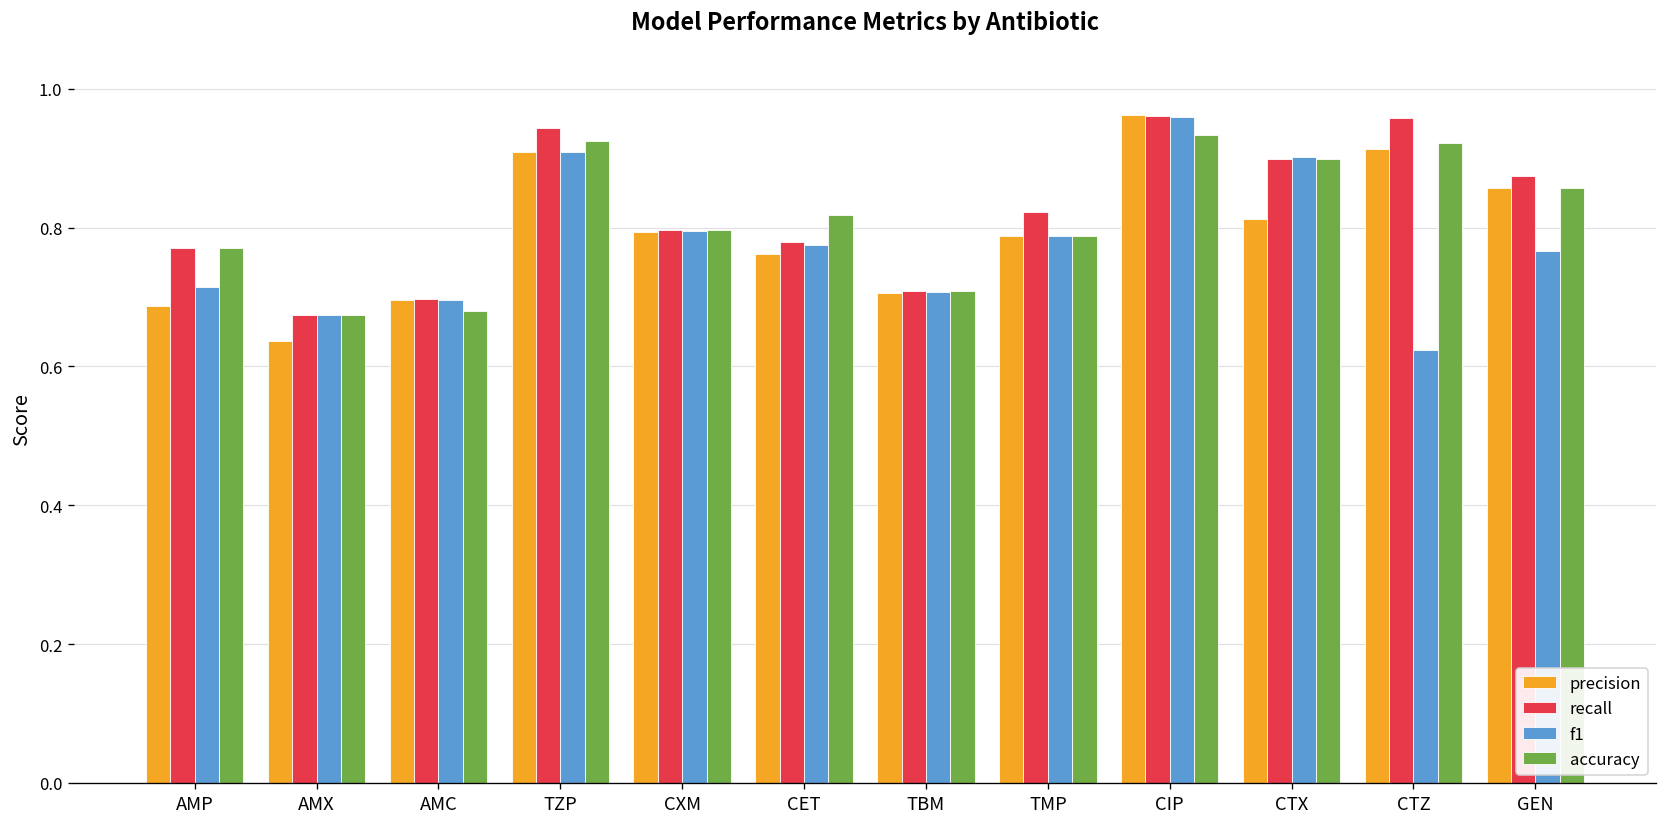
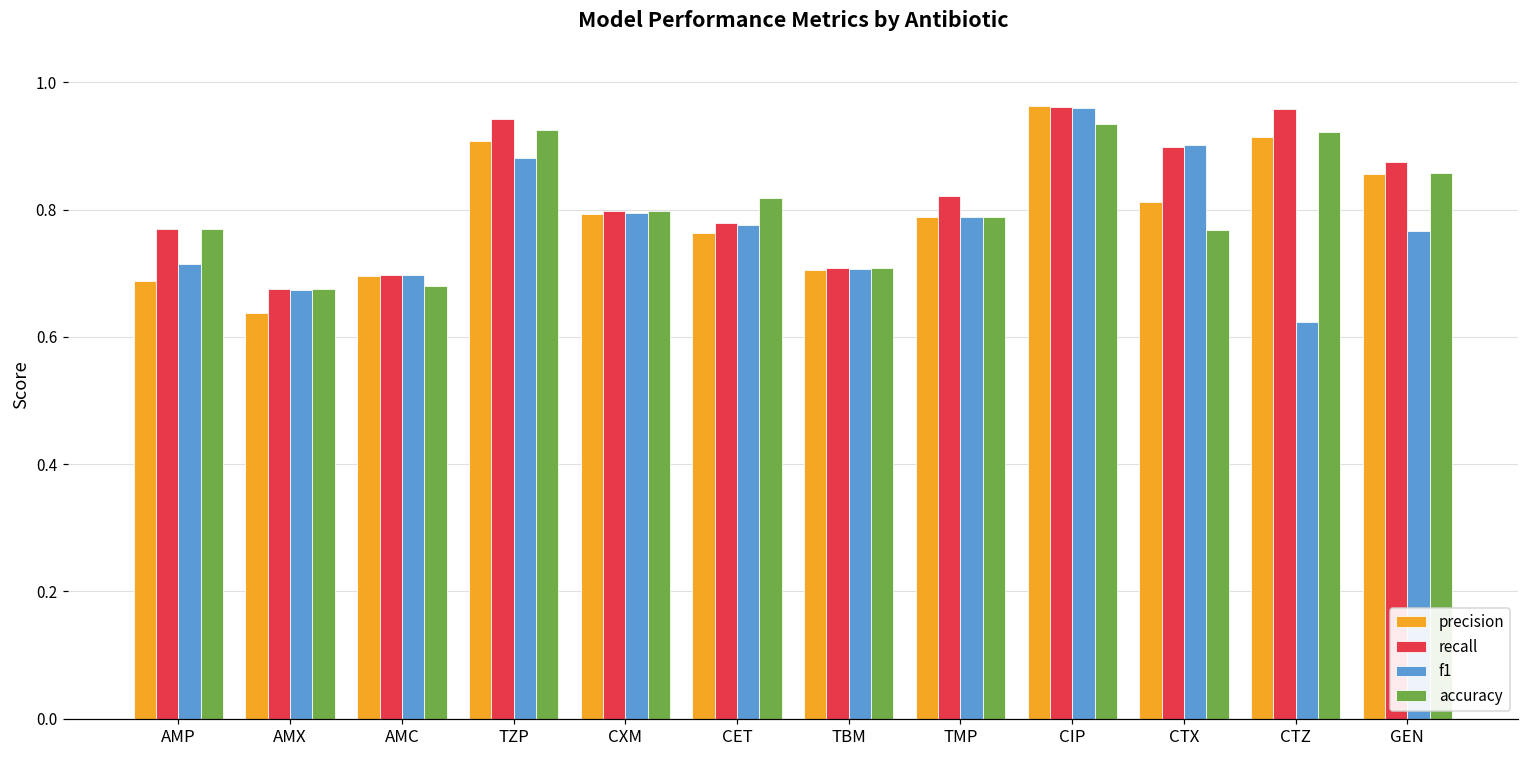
f1, TZP: 0.91 -> 0.88
accuracy, CTX: 0.90 -> 0.77
